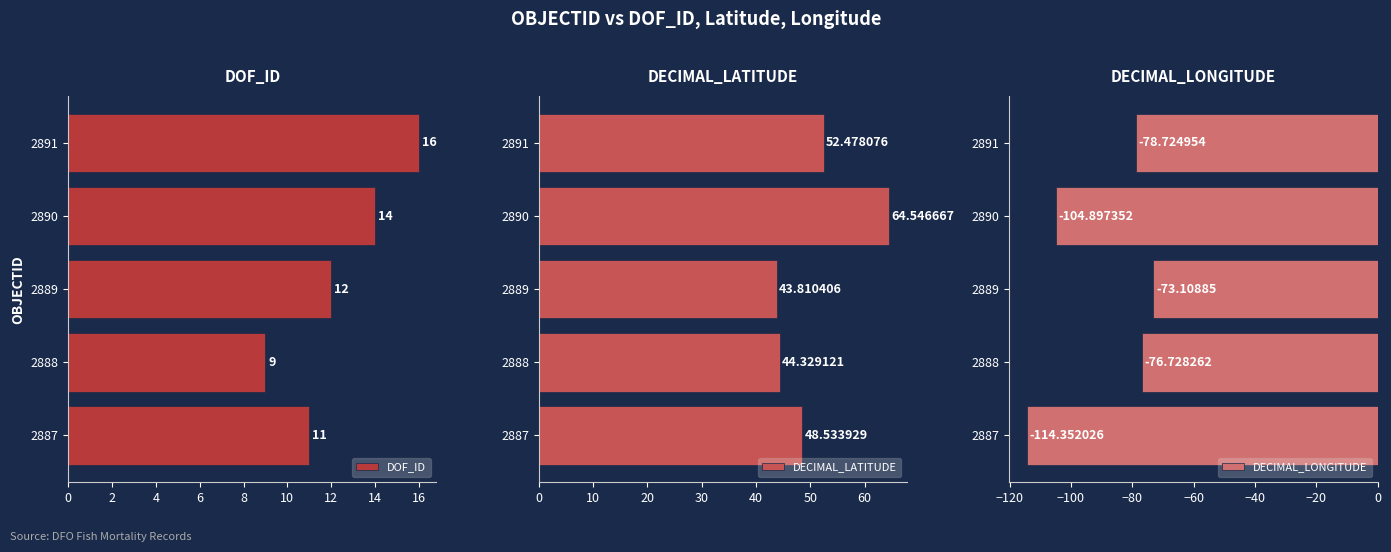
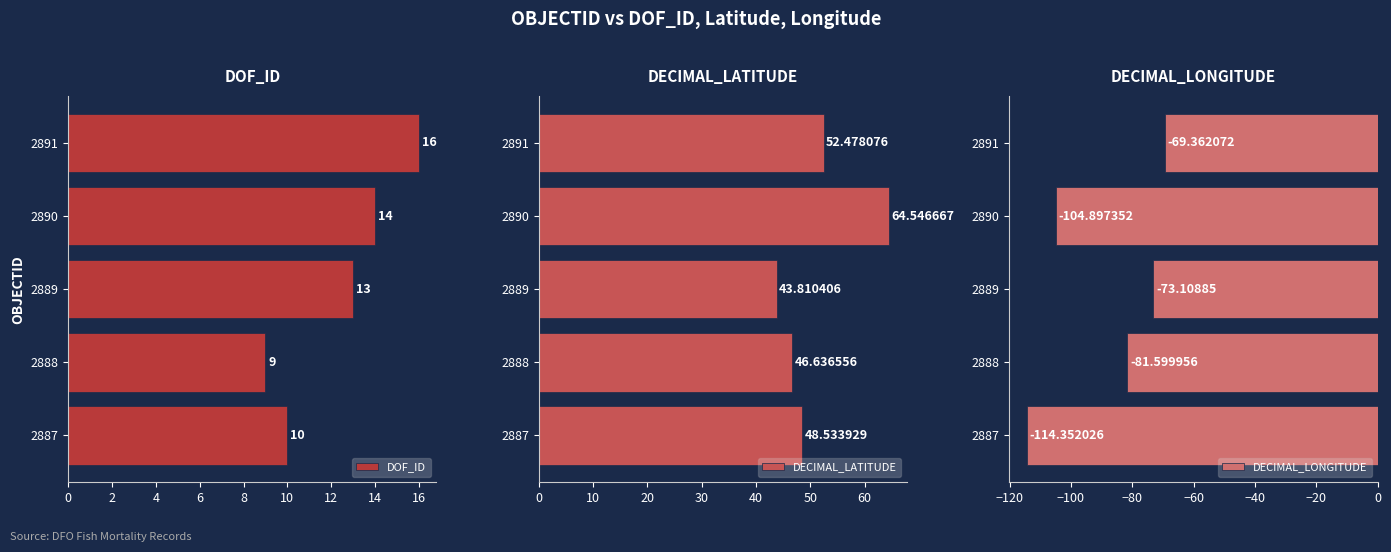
DOF_ID, 2889: 12 -> 13
DOF_ID, 2887: 11 -> 10
DECIMAL_LATITUDE, 2888: 44.329121 -> 46.636556
DECIMAL_LONGITUDE, 2891: -78.724954 -> -69.362072
DECIMAL_LONGITUDE, 2888: -76.728262 -> -81.599956
